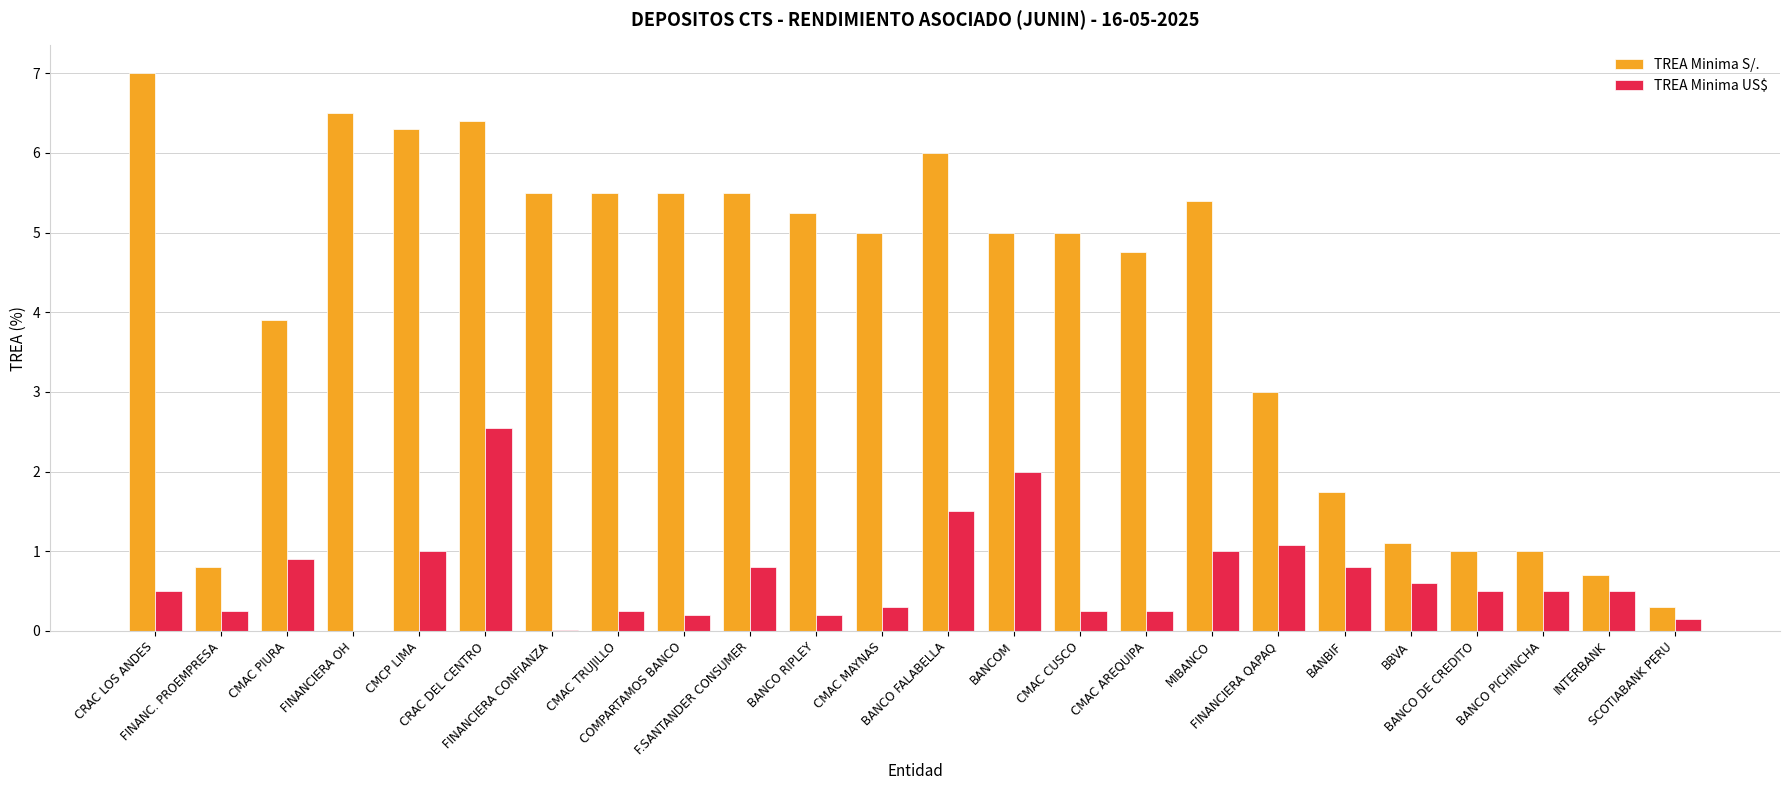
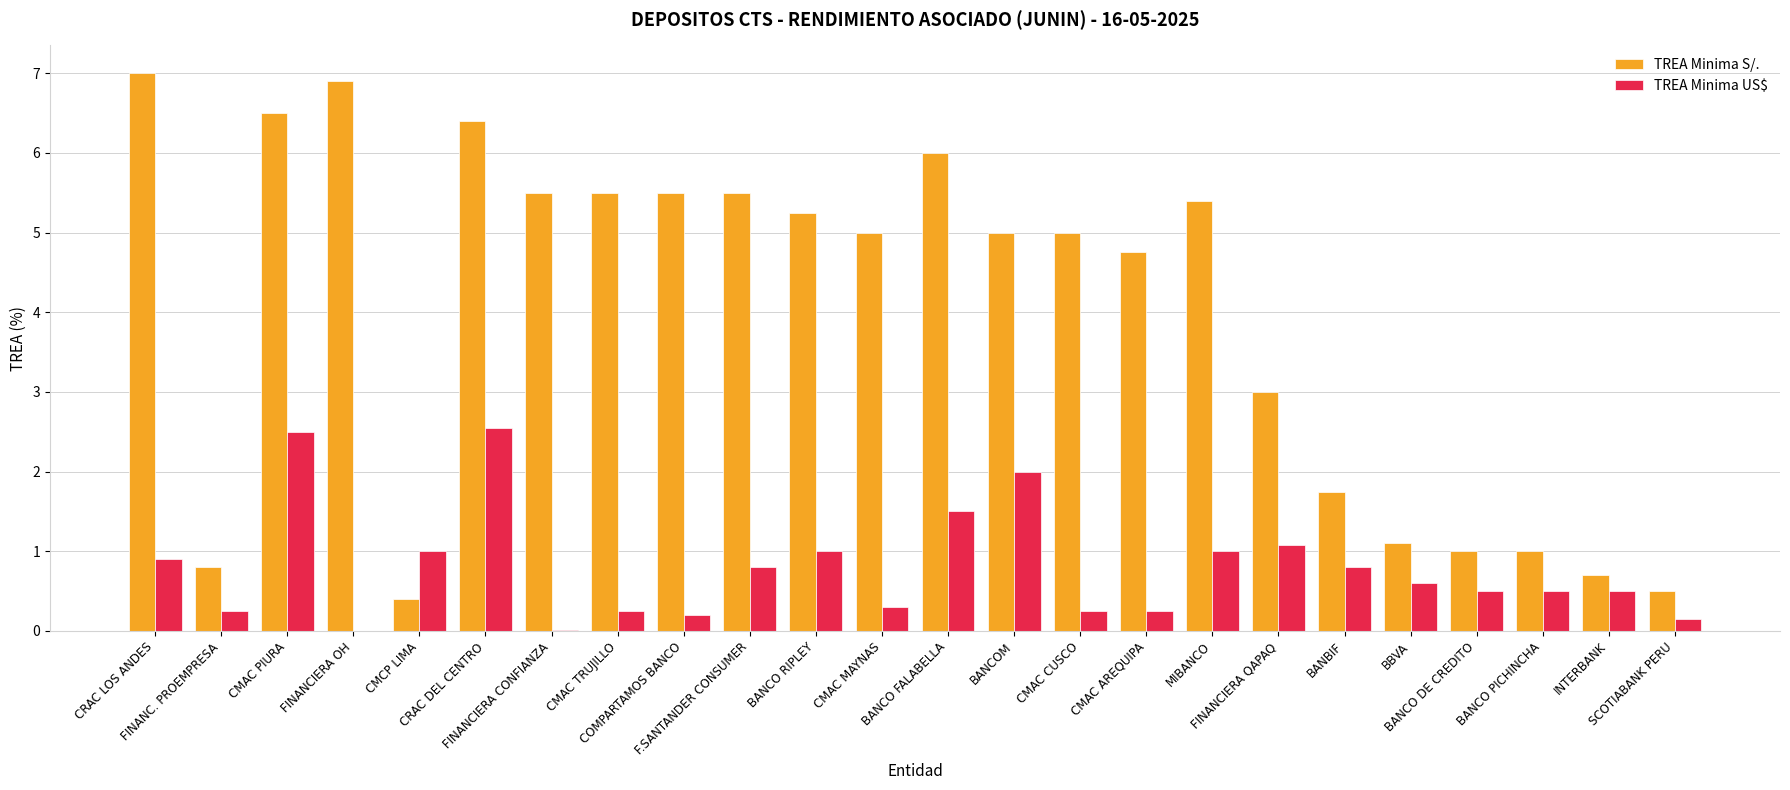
TREA Minima US$, CRAC LOS ANDES: 0.5 -> 0.9
TREA Minima S/., CMAC PIURA: 3.9 -> 6.5
TREA Minima US$, CMAC PIURA: 0.9 -> 2.5
TREA Minima S/., FINANCIERA OH: 6.5 -> 6.9
TREA Minima S/., CMCP LIMA: 6.3 -> 0.4
TREA Minima US$, BANCO RIPLEY: 0.2 -> 1.0
TREA Minima S/., SCOTIABANK PERU: 0.3 -> 0.5
